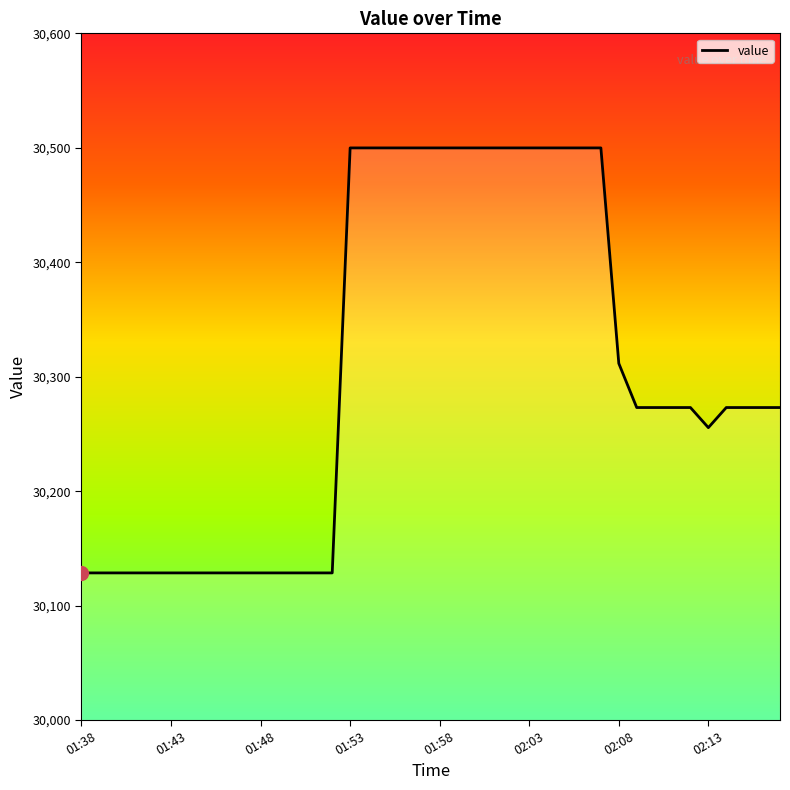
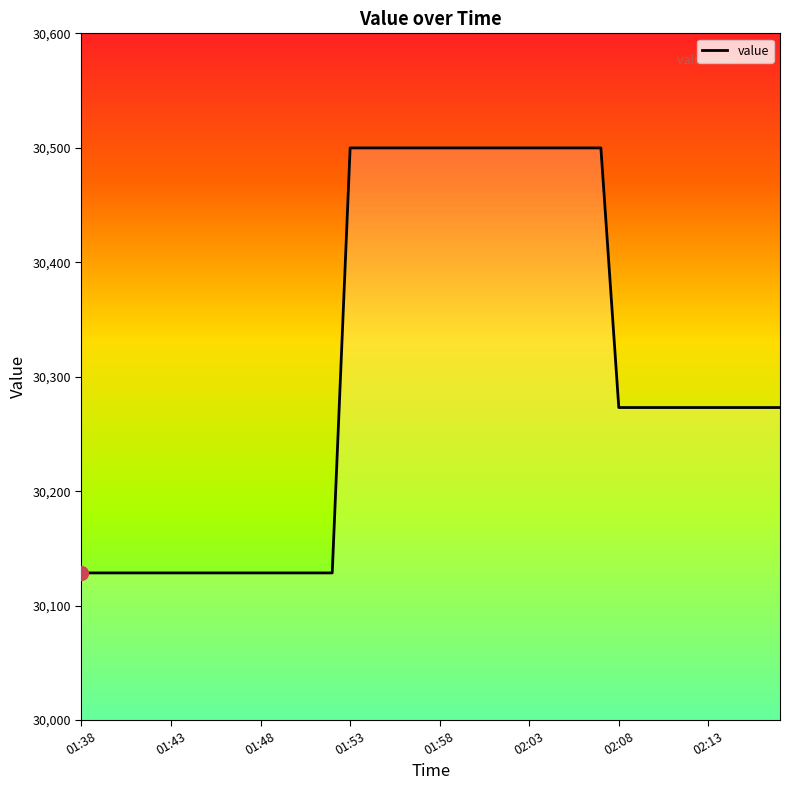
value, 02:08: 30,312 -> 30,273
value, 02:13: 30,256 -> 30,273
